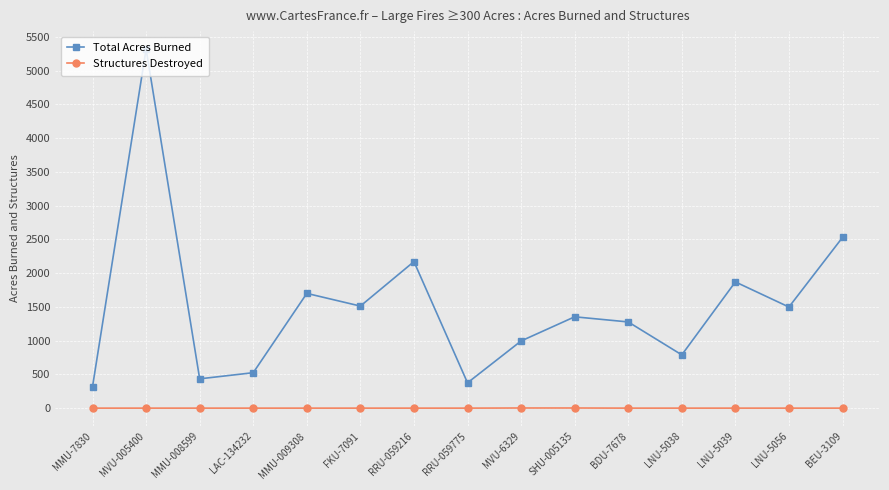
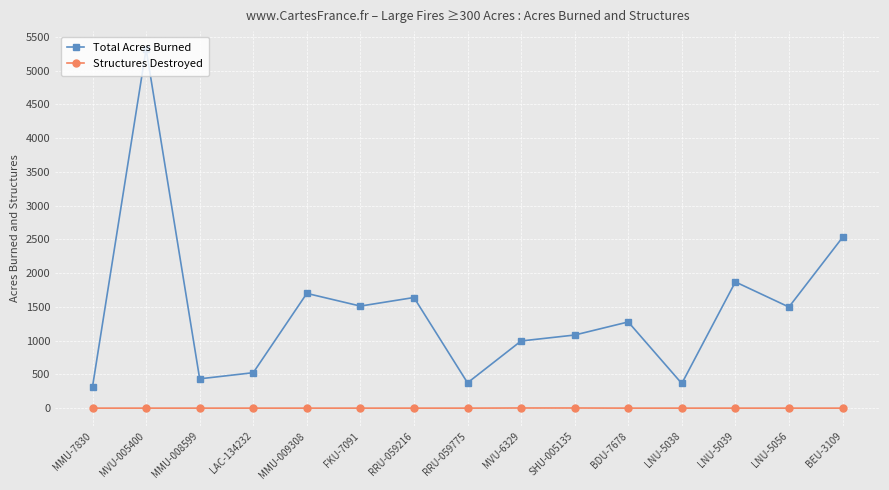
Total Acres Burned, RRU-059216: 2200 -> 1600
Total Acres Burned, SHU-005135: 1400 -> 1100
Total Acres Burned, LNU-5038: 800 -> 400
